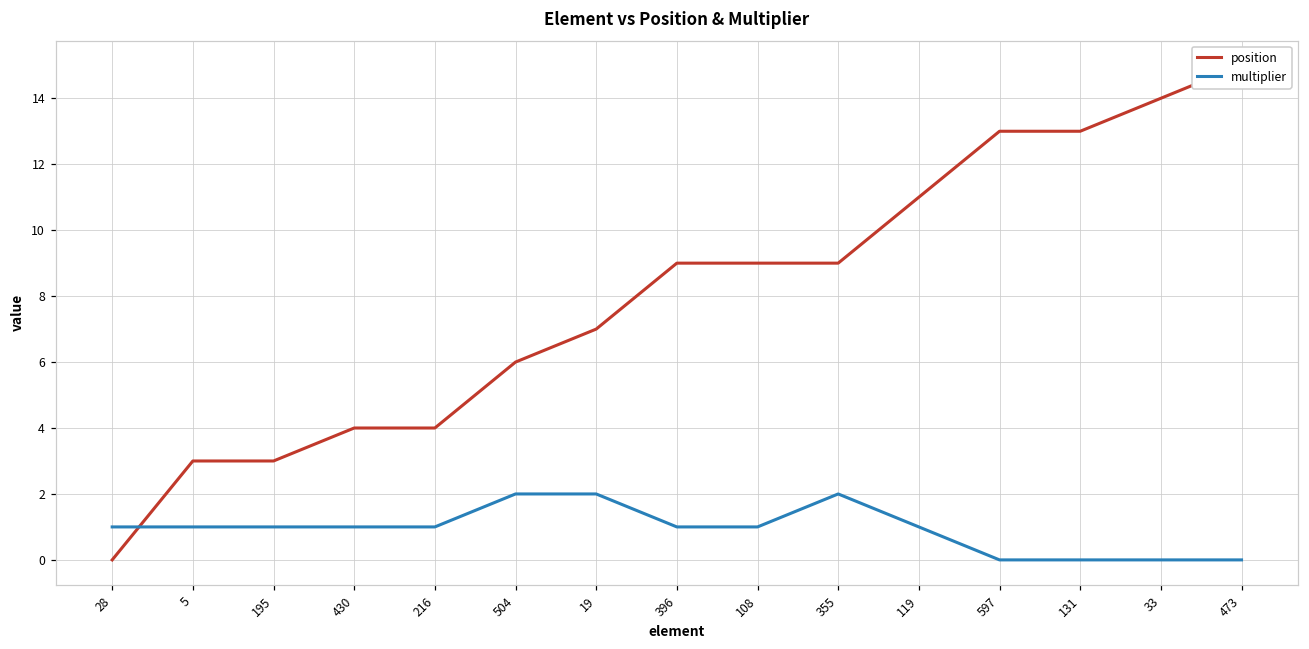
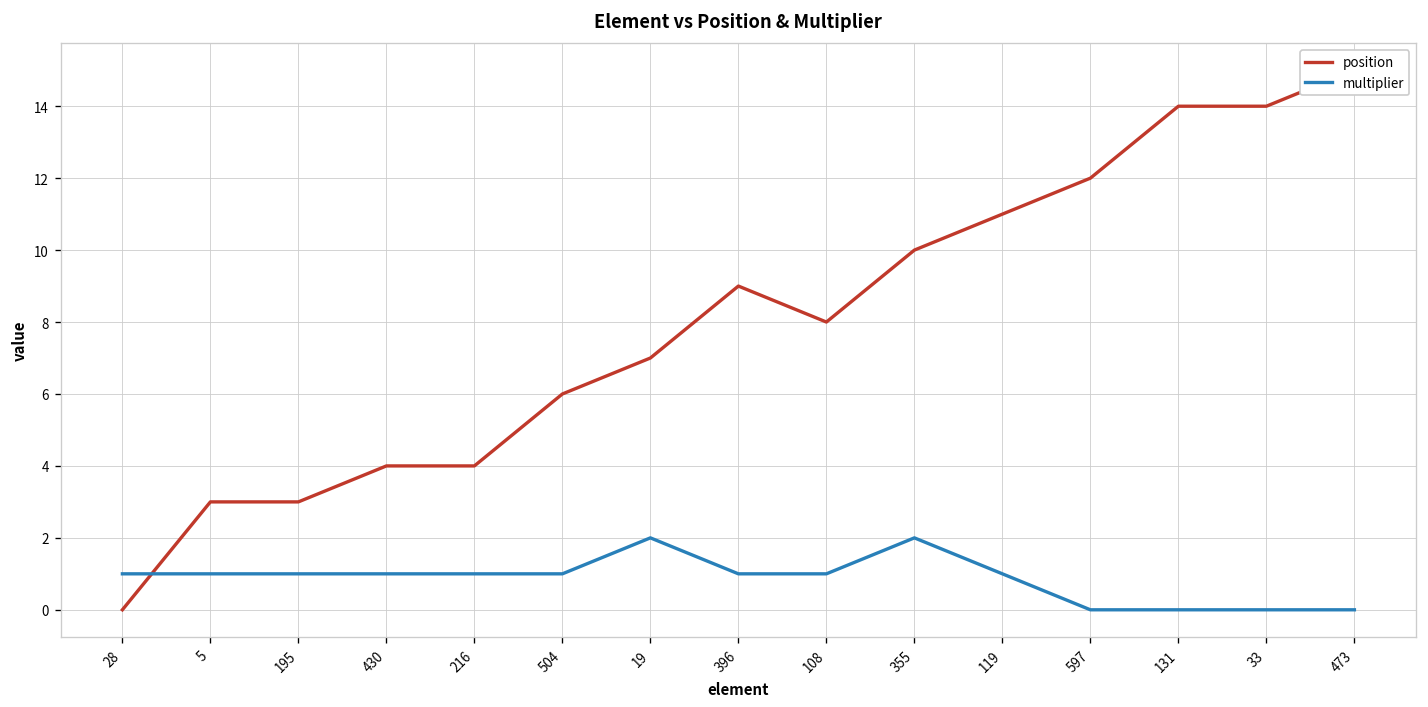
multiplier, 504: 2 -> 1
position, 108: 9 -> 8
position, 355: 9 -> 10
position, 597: 13 -> 12
position, 131: 13 -> 14
